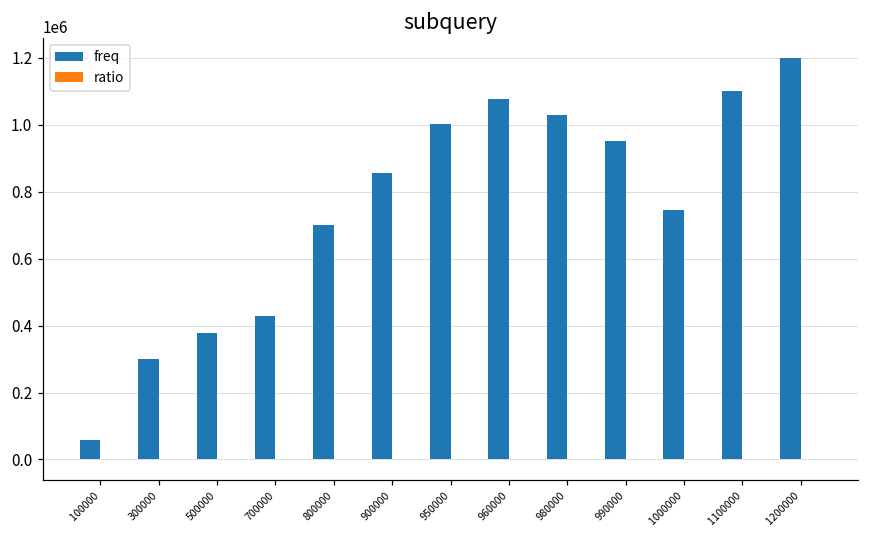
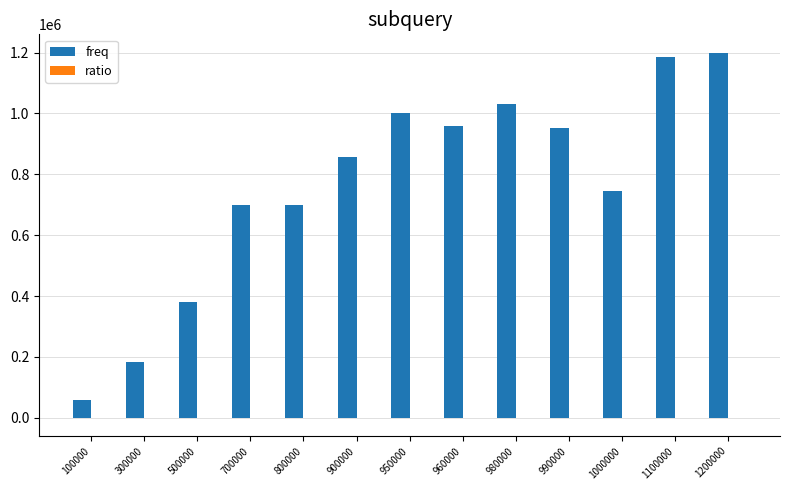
freq, 300000: 300000 -> 180000
freq, 700000: 430000 -> 700000
freq, 960000: 1080000 -> 960000
freq, 1100000: 1100000 -> 1190000
